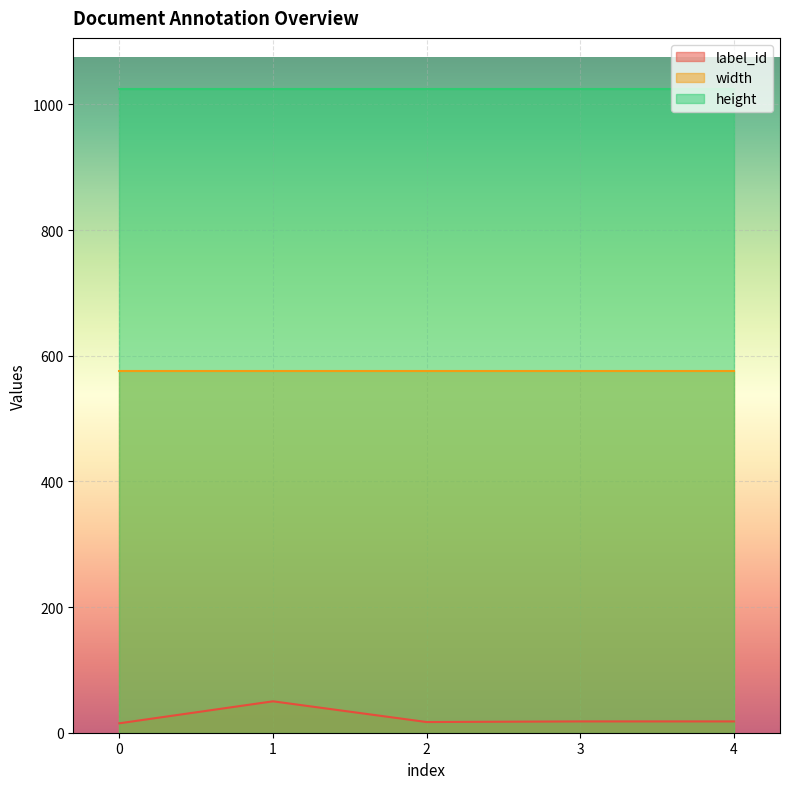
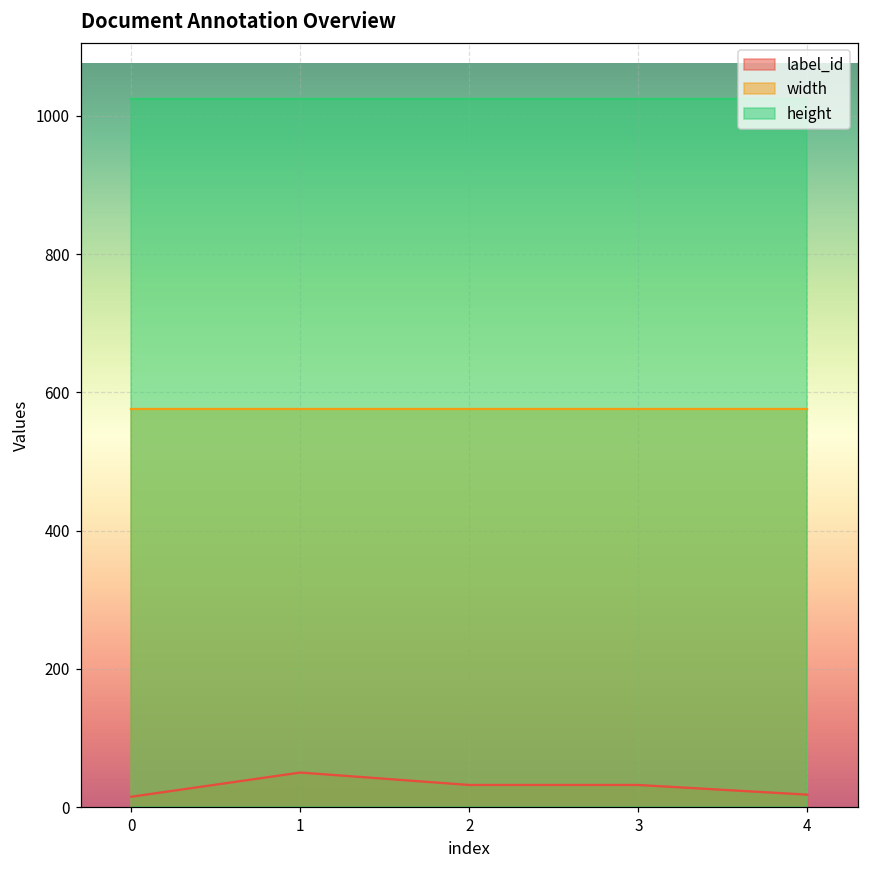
label_id, 2: 20 -> 30
label_id, 3: 20 -> 30
